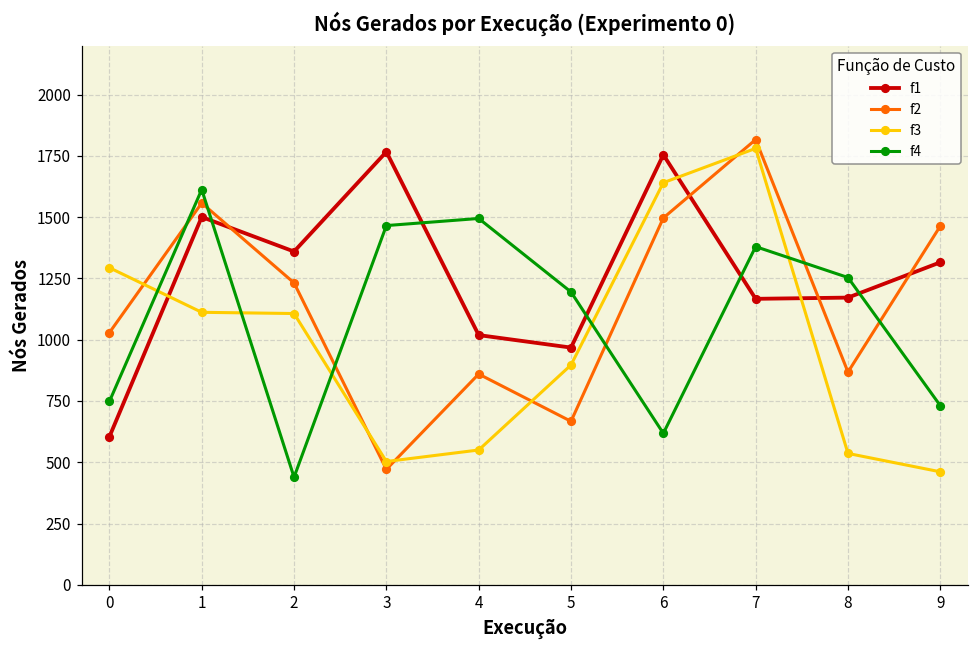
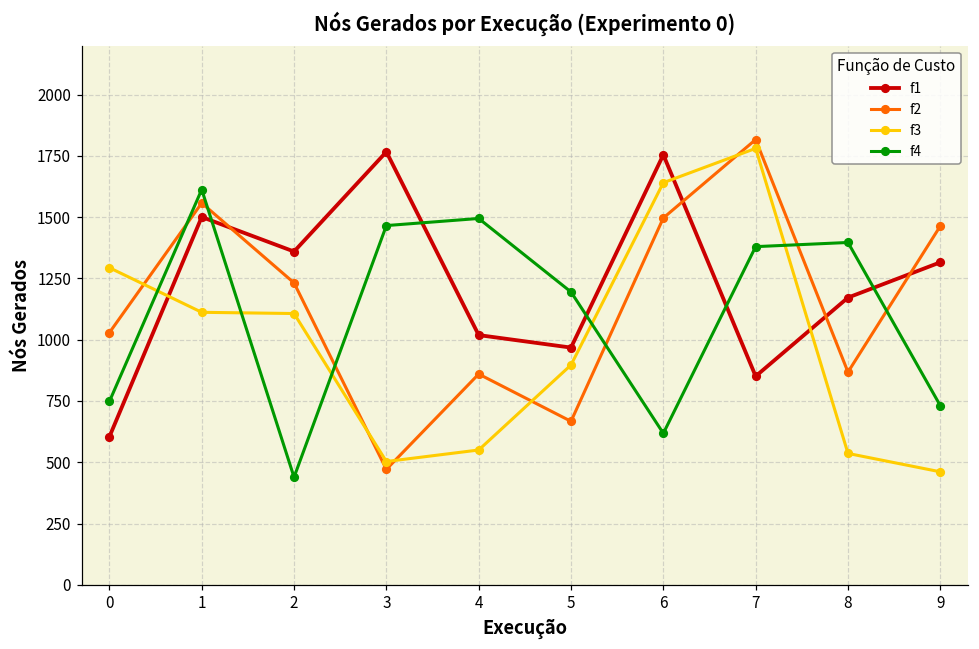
f1, 7: 1170 -> 850
f4, 8: 1250 -> 1400
